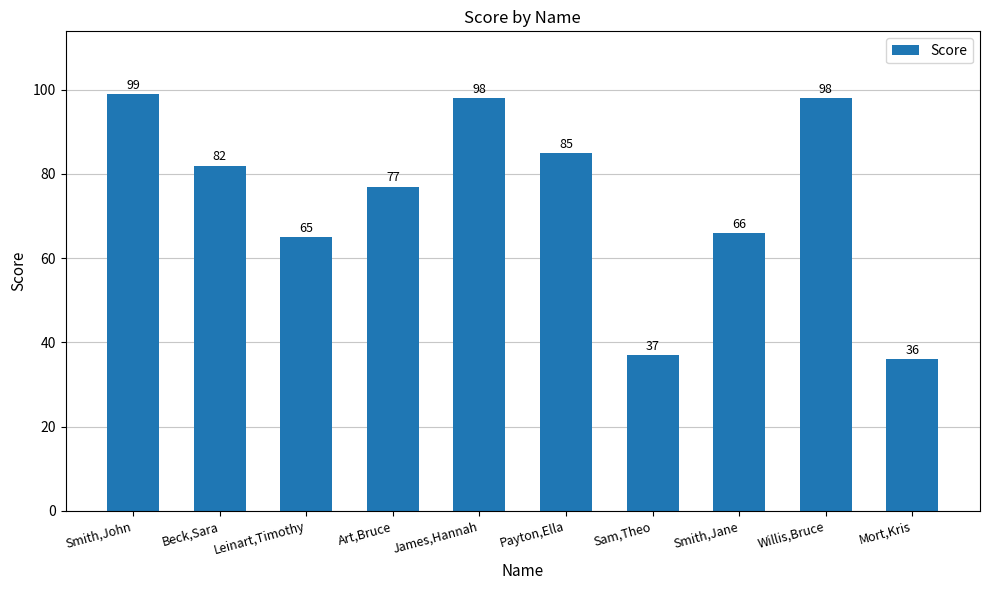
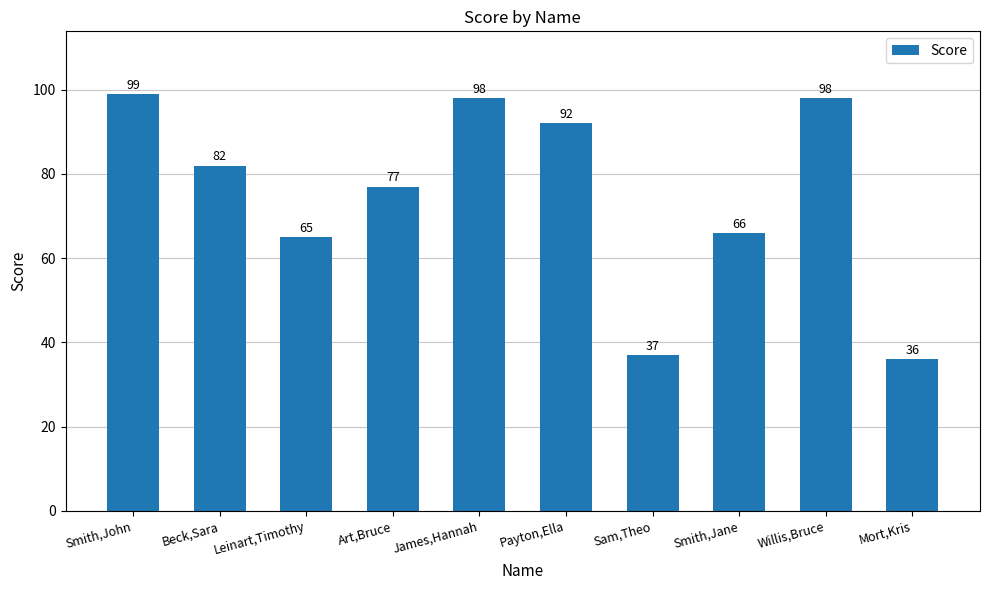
Payton,Ella: 85 -> 92
